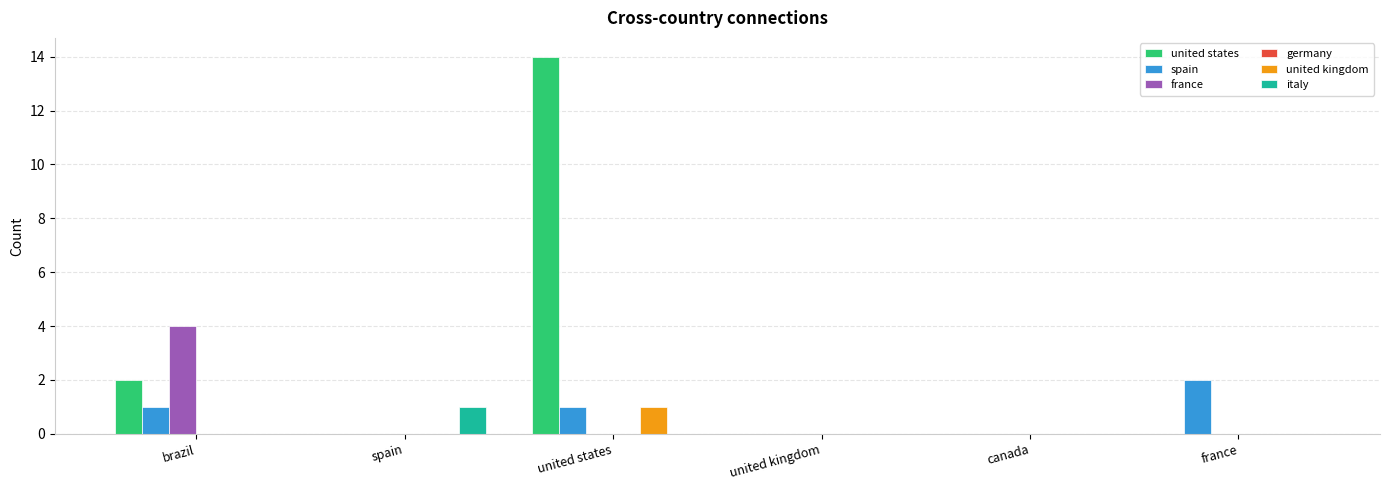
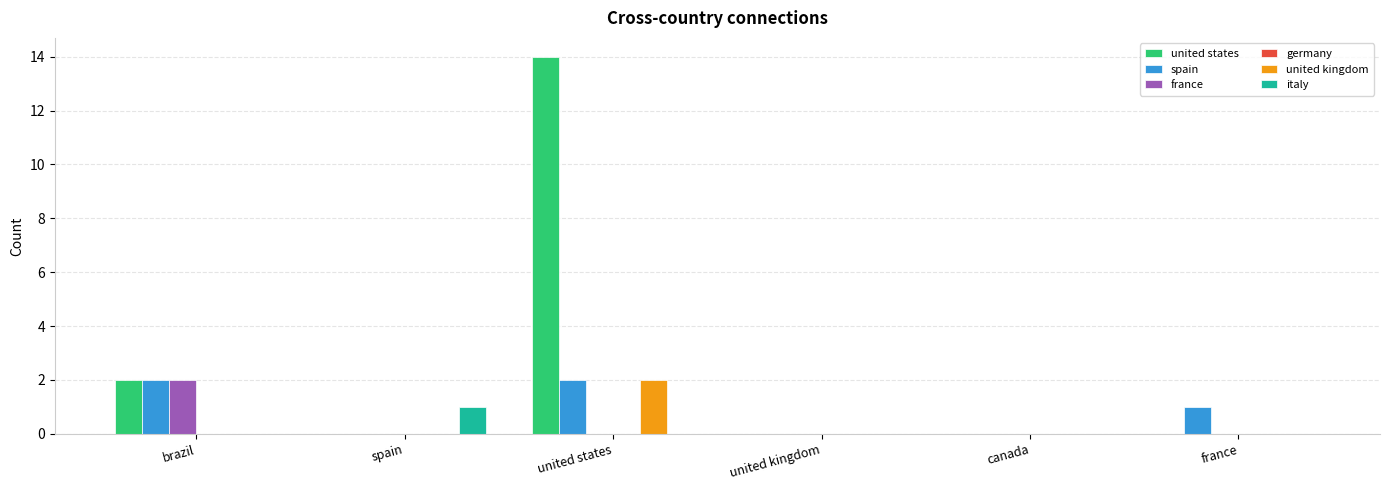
spain, brazil: 1 -> 2
france, brazil: 4 -> 2
spain, united states: 1 -> 2
united kingdom, united states: 1 -> 2
spain, france: 2 -> 1
